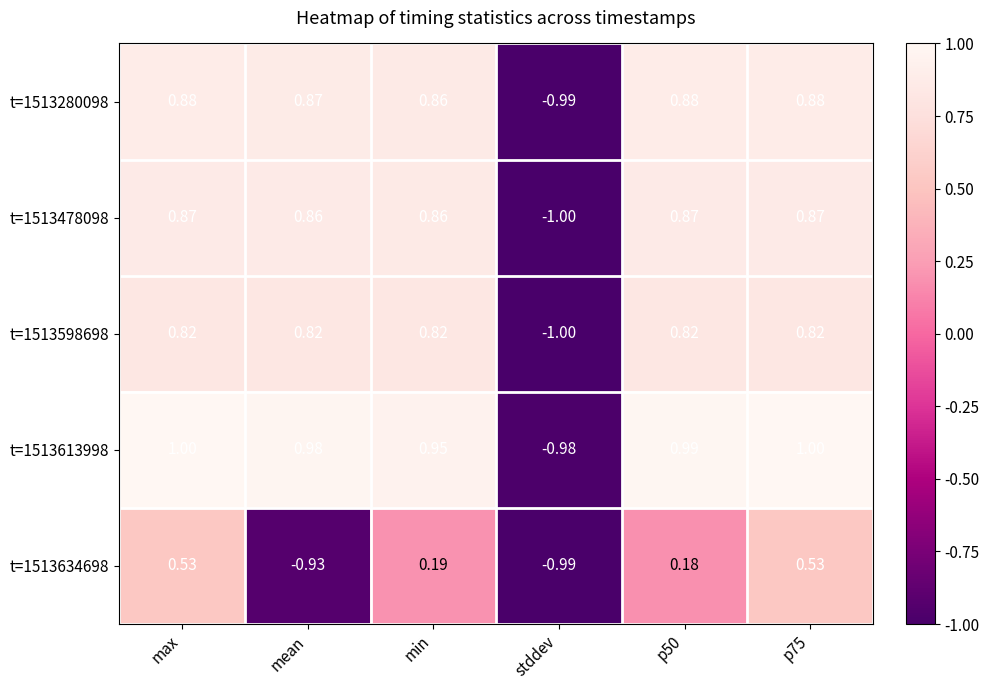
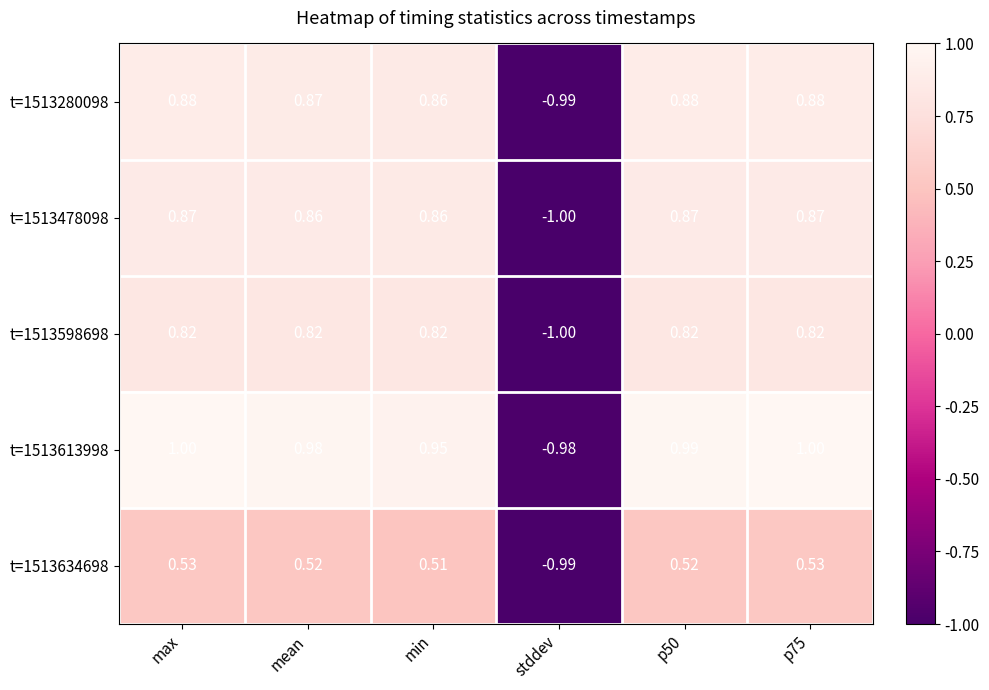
t=1513634698, mean: -0.93 -> 0.52
t=1513634698, min: 0.19 -> 0.51
t=1513634698, p50: 0.18 -> 0.52
